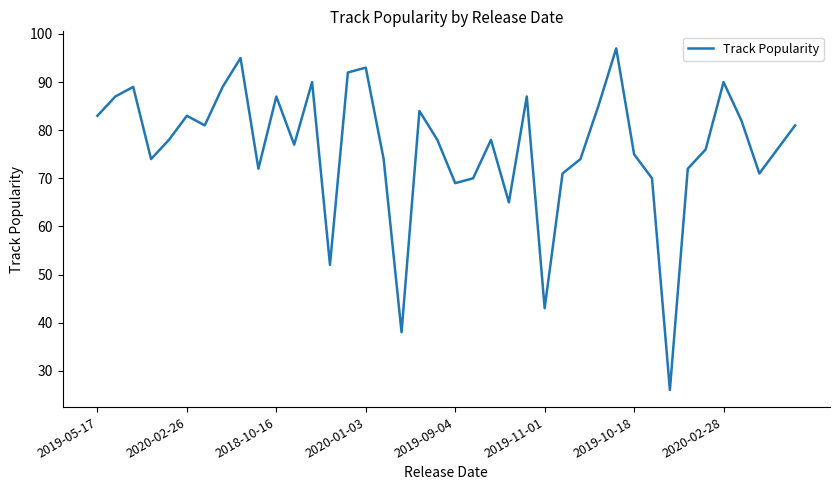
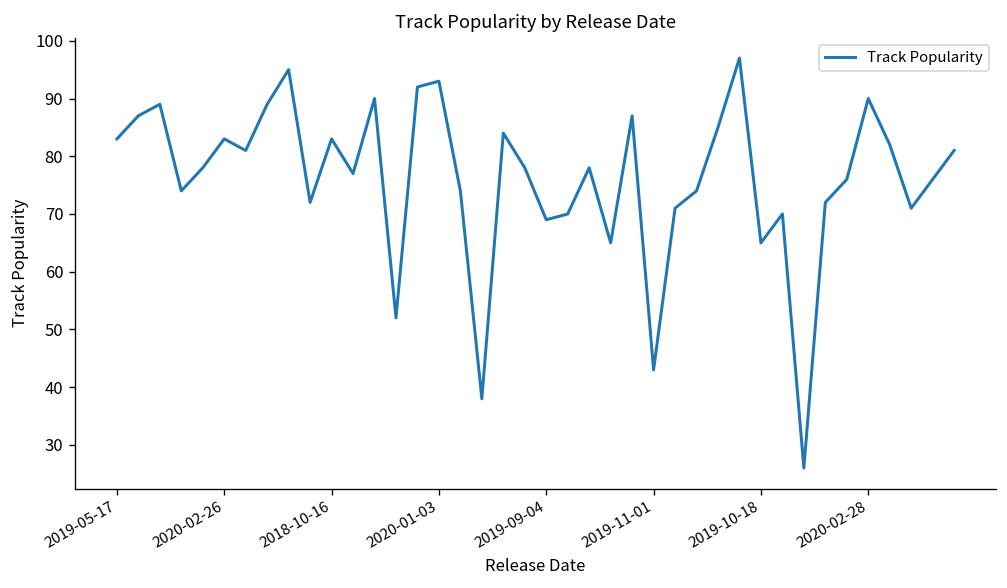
2018-10-16: 87 -> 83
2019-10-18: 75 -> 65
